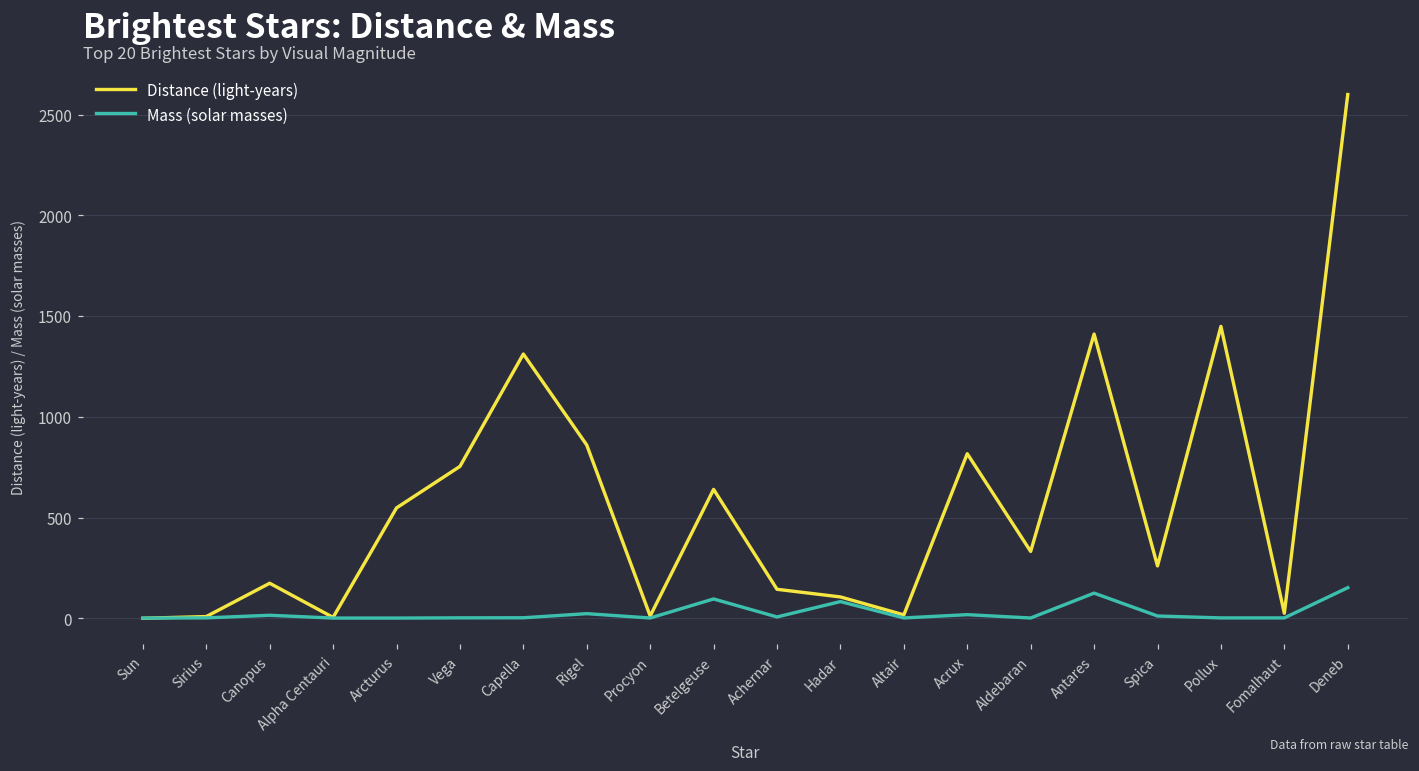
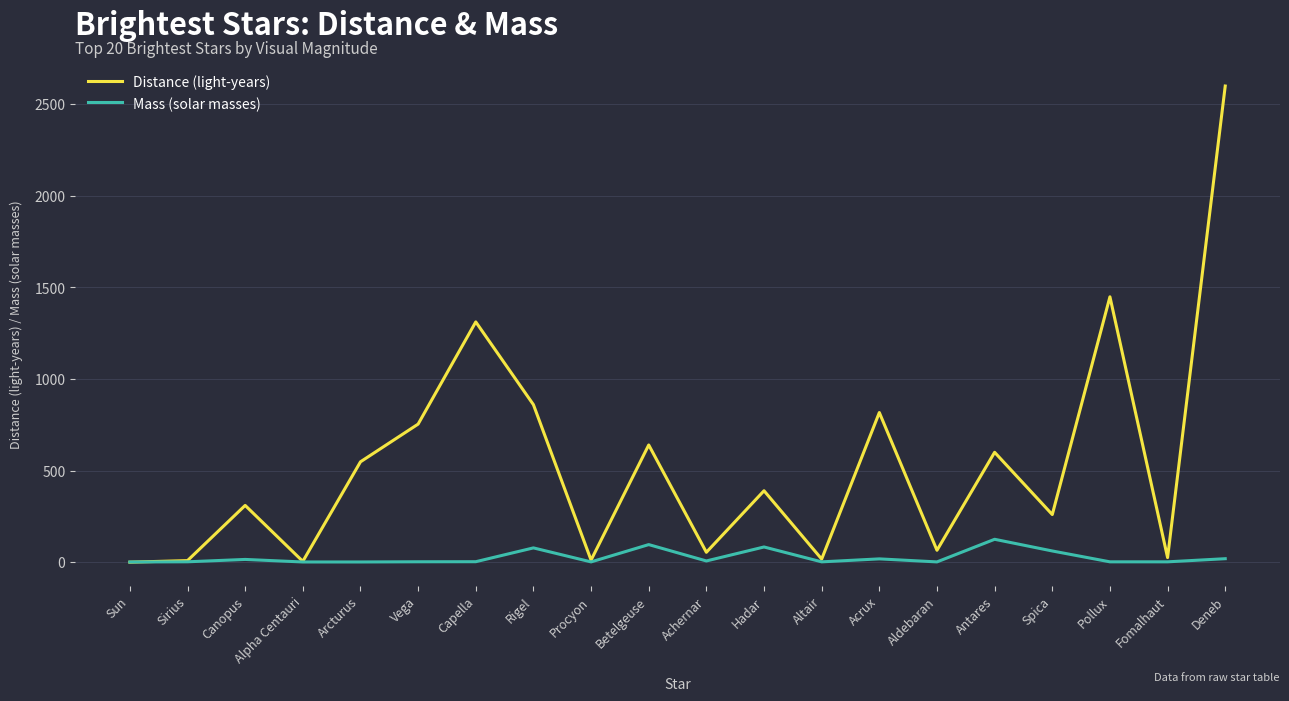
Distance (light-years), Canopus: 170 -> 310
Mass (solar masses), Rigel: 20 -> 80
Distance (light-years), Achernar: 140 -> 50
Distance (light-years), Hadar: 110 -> 390
Distance (light-years), Aldebaran: 330 -> 70
Distance (light-years), Antares: 1410 -> 600
Mass (solar masses), Spica: 10 -> 60
Mass (solar masses), Deneb: 150 -> 20
